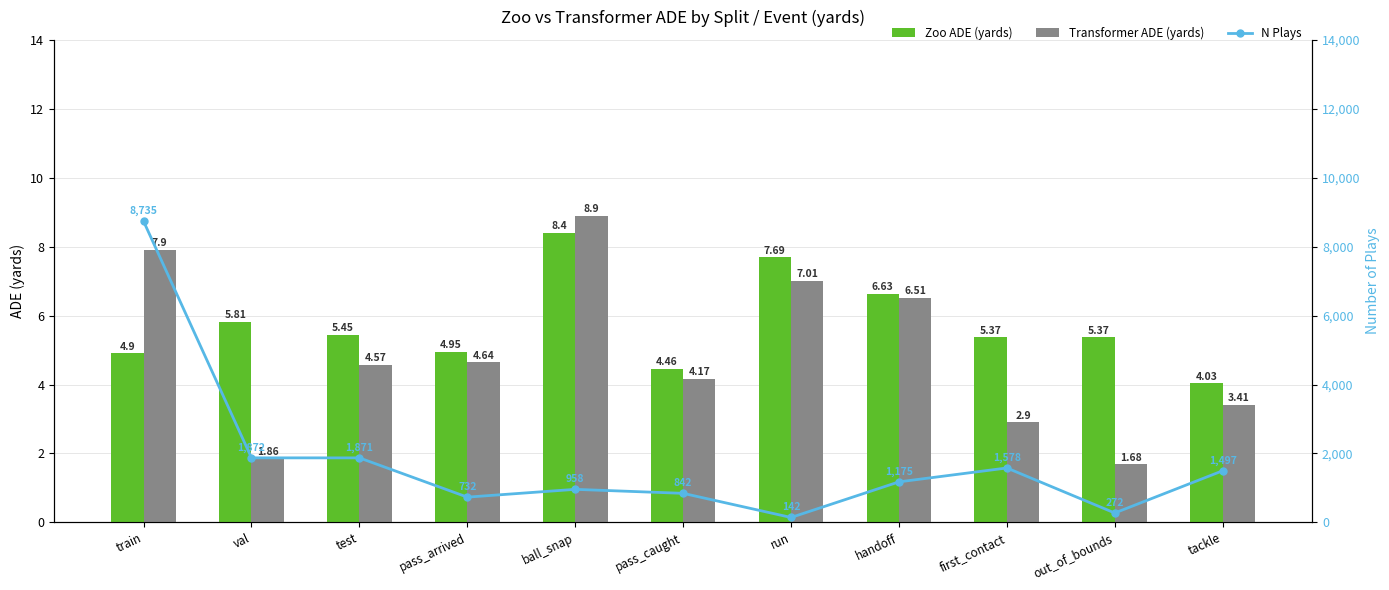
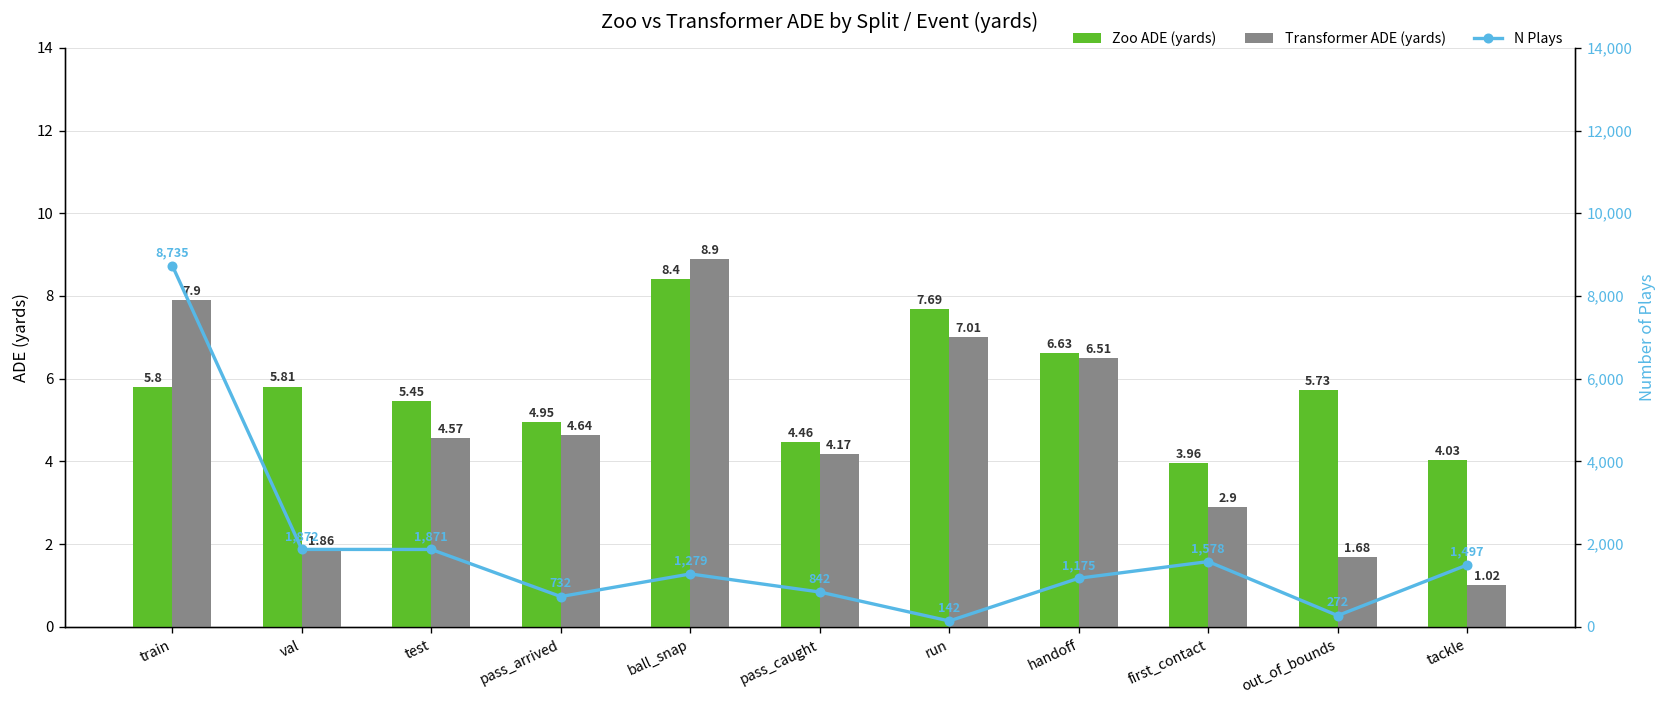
Zoo ADE (yards), train: 4.9 -> 5.8
Zoo ADE (yards), first_contact: 5.37 -> 3.96
Zoo ADE (yards), out_of_bounds: 5.37 -> 5.73
Transformer ADE (yards), tackle: 3.41 -> 1.02
N Plays, ball_snap: 958 -> 1,279
